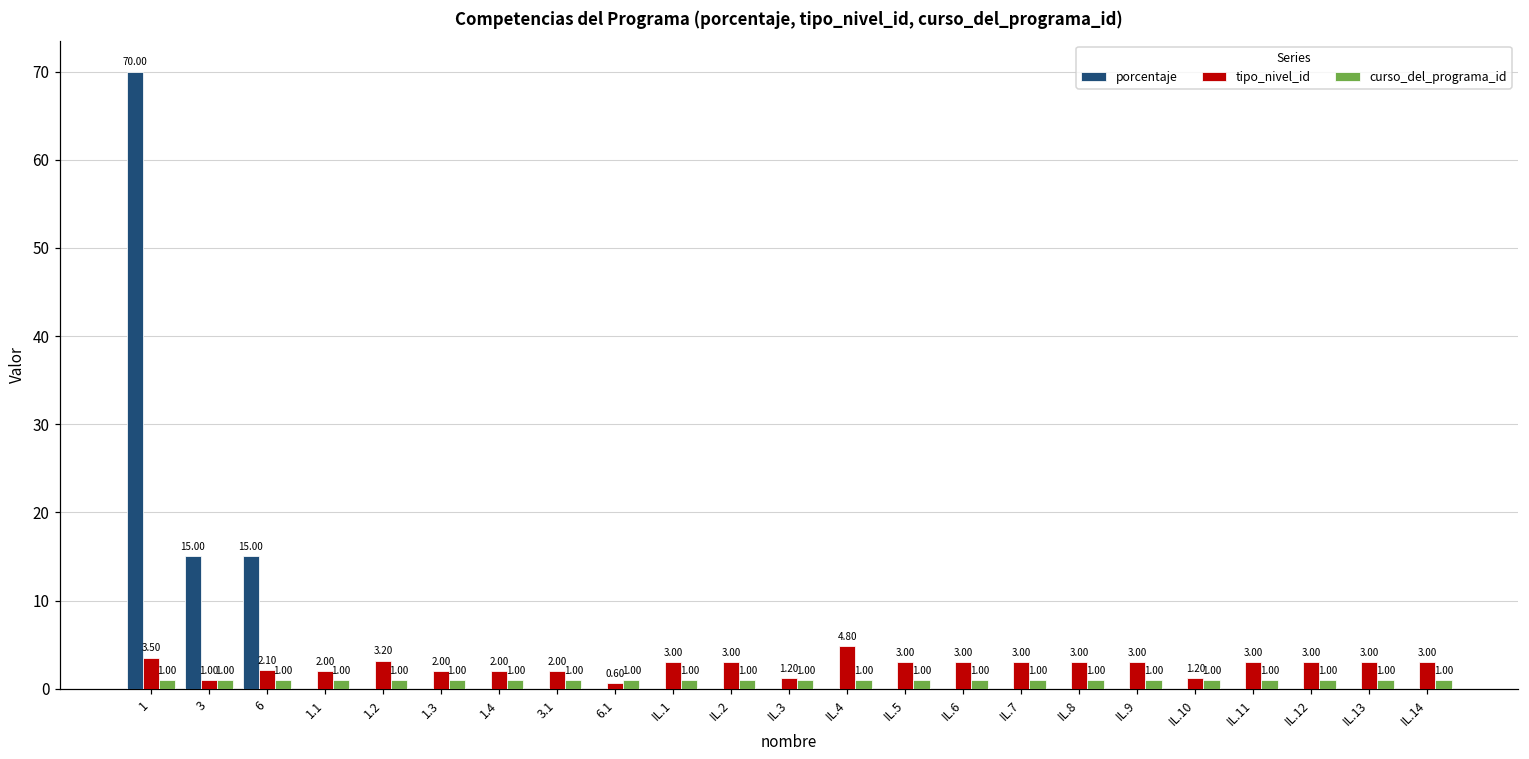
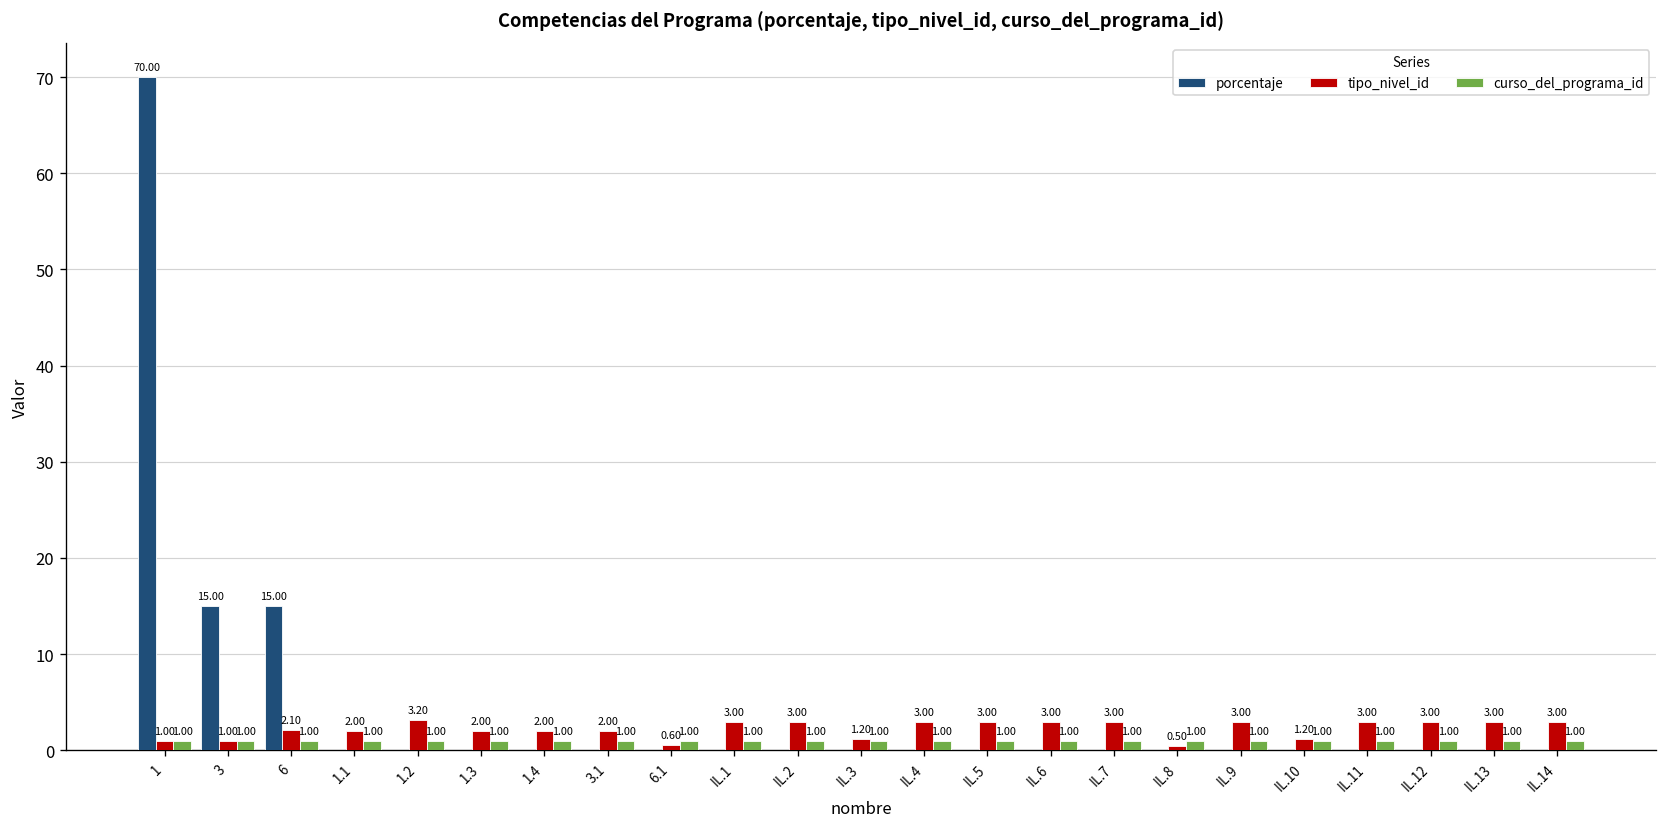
tipo_nivel_id, 1: 3.50 -> 1.00
tipo_nivel_id, IL.4: 4.80 -> 3.00
tipo_nivel_id, IL.8: 3.00 -> 0.50
